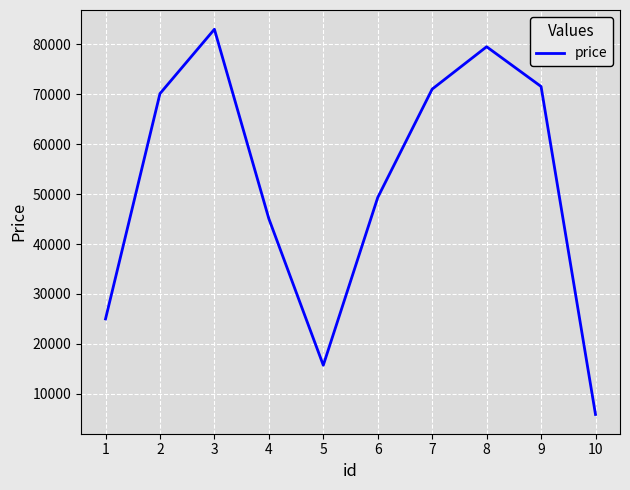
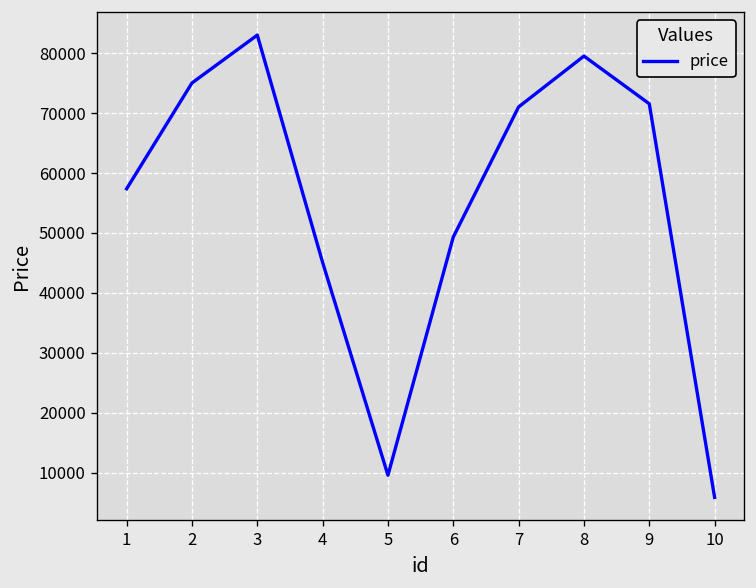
1: 25000 -> 57000
2: 70000 -> 75000
5: 16000 -> 10000
